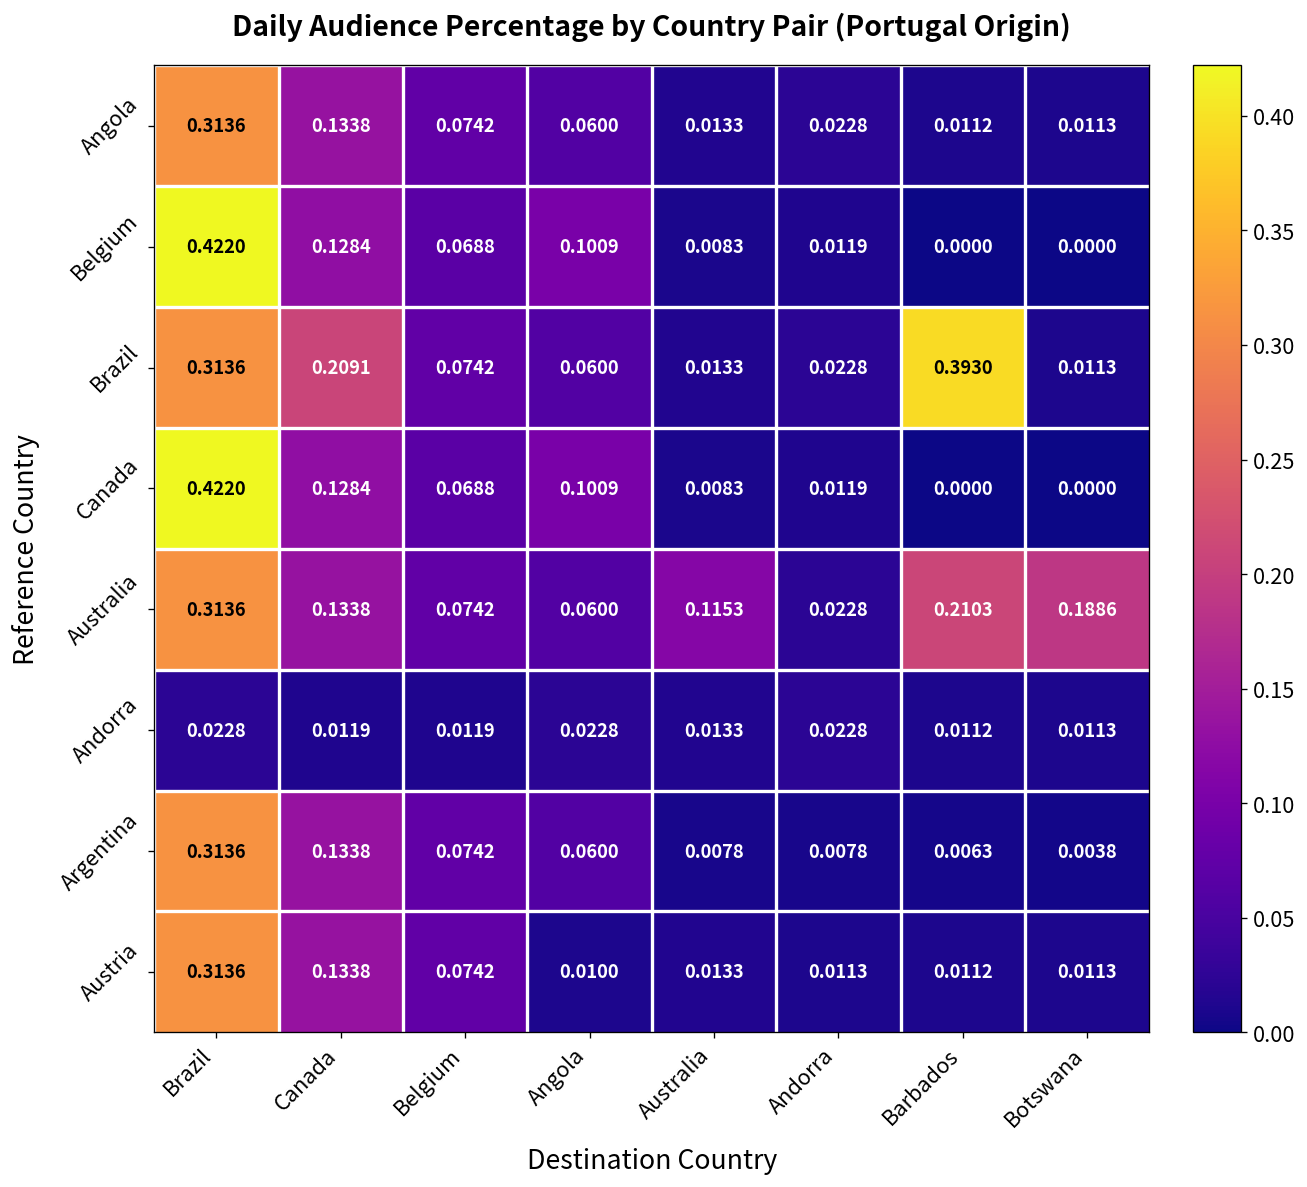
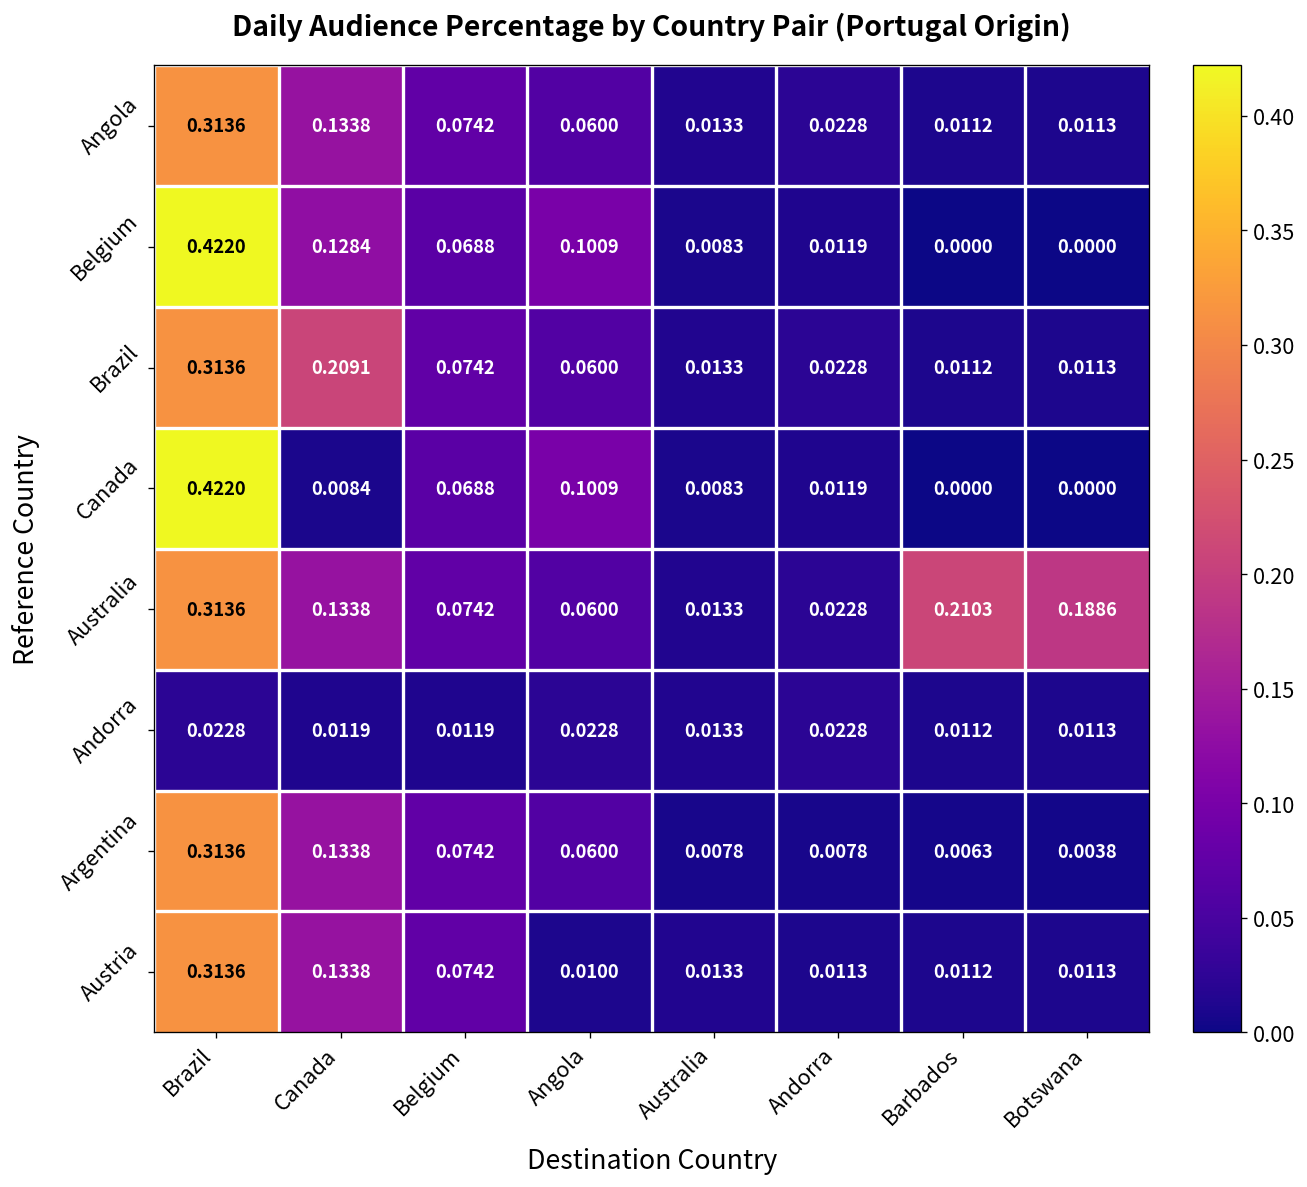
Brazil, Barbados: 0.3930 -> 0.0112
Canada, Canada: 0.1284 -> 0.0084
Australia, Australia: 0.1153 -> 0.0133
